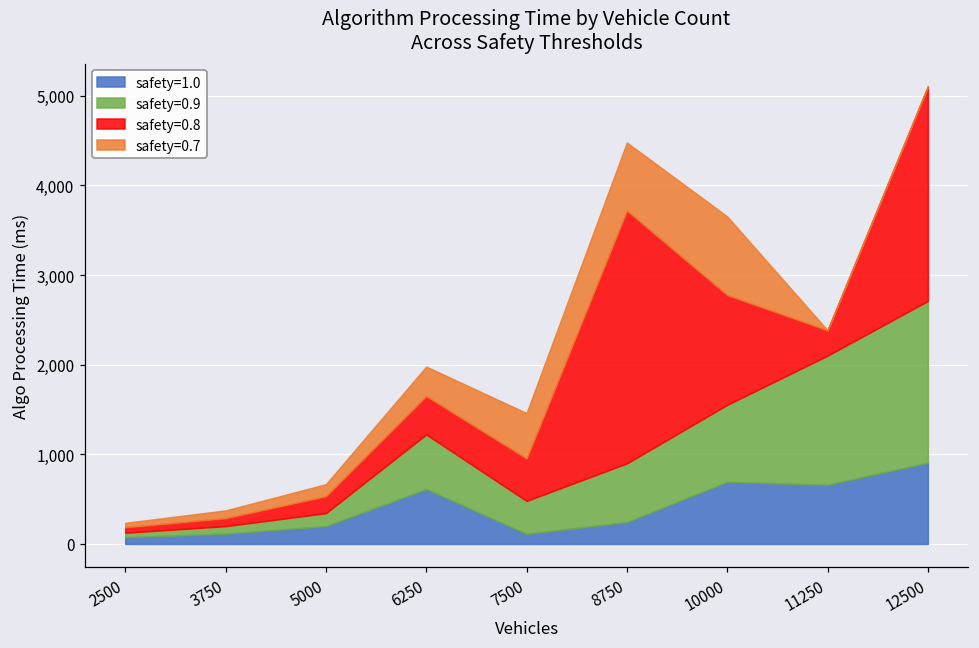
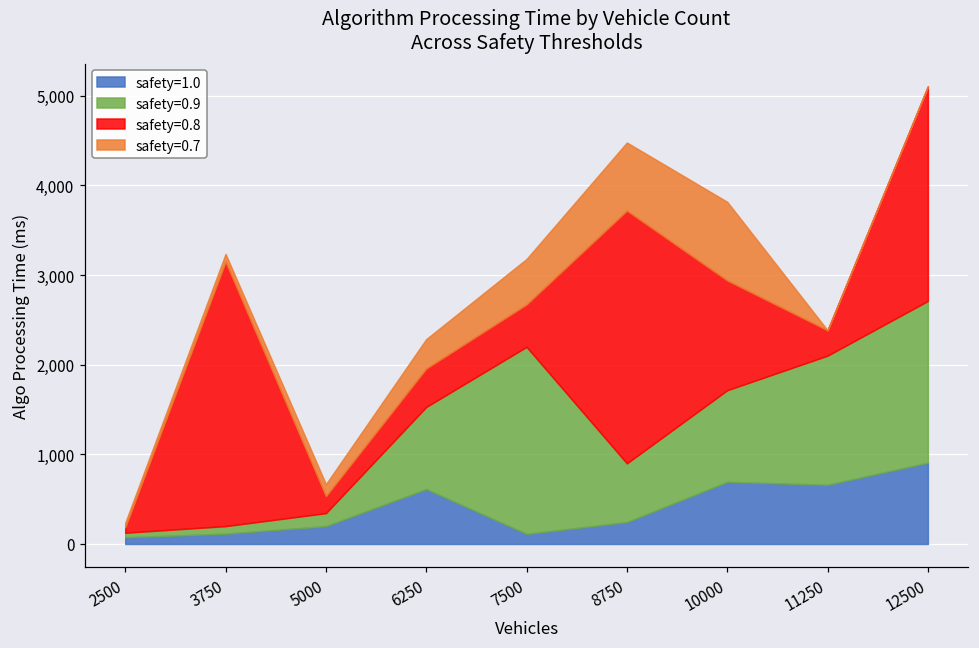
safety=0.8, 3750: 100 -> 2,900
safety=0.9, 6250: 600 -> 900
safety=0.9, 7500: 400 -> 2,100
safety=0.9, 10000: 900 -> 1,000
